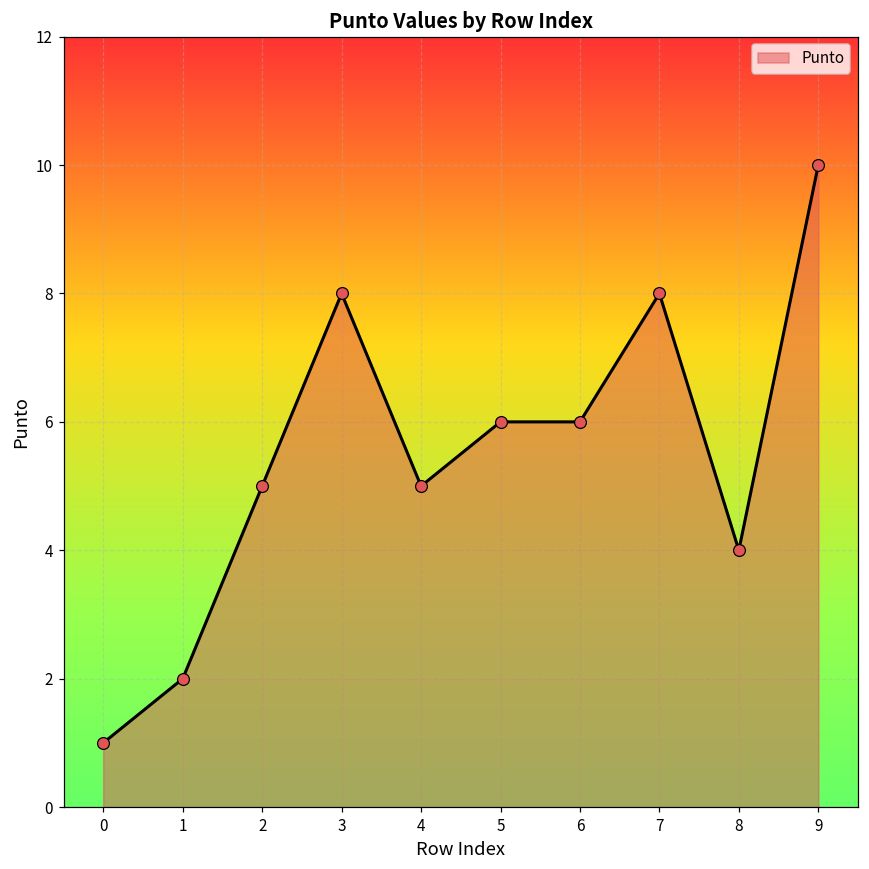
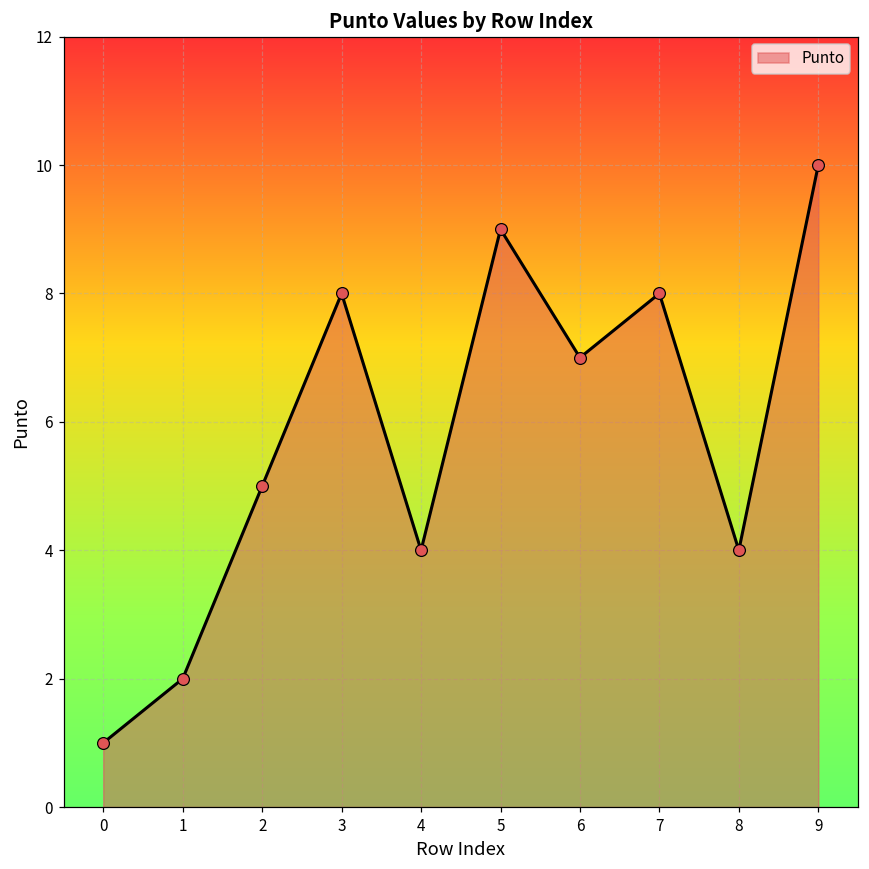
4: 5 -> 4
5: 6 -> 9
6: 6 -> 7
